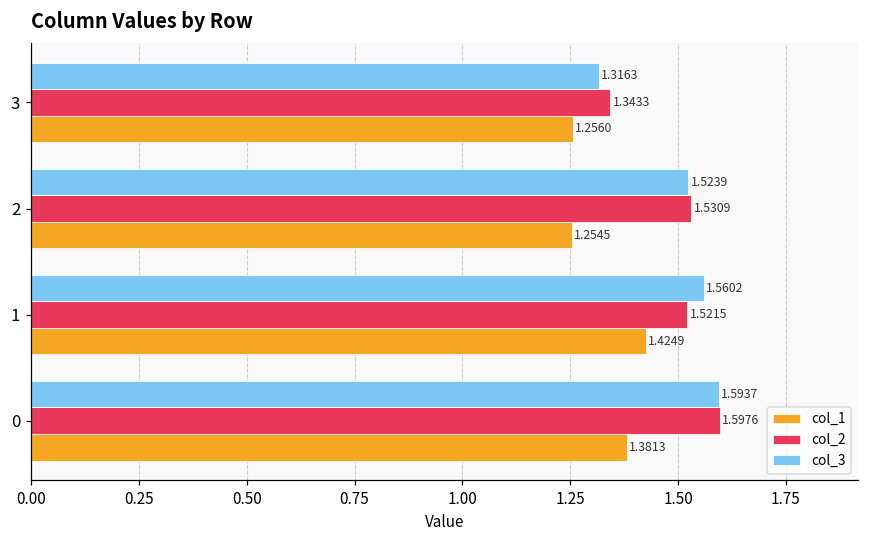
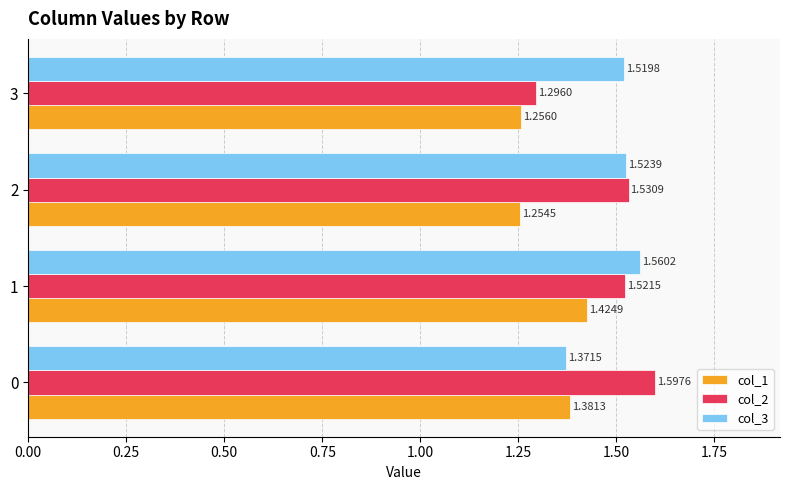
col_3, 3: 1.3163 -> 1.5198
col_2, 3: 1.3433 -> 1.2960
col_3, 0: 1.5937 -> 1.3715
